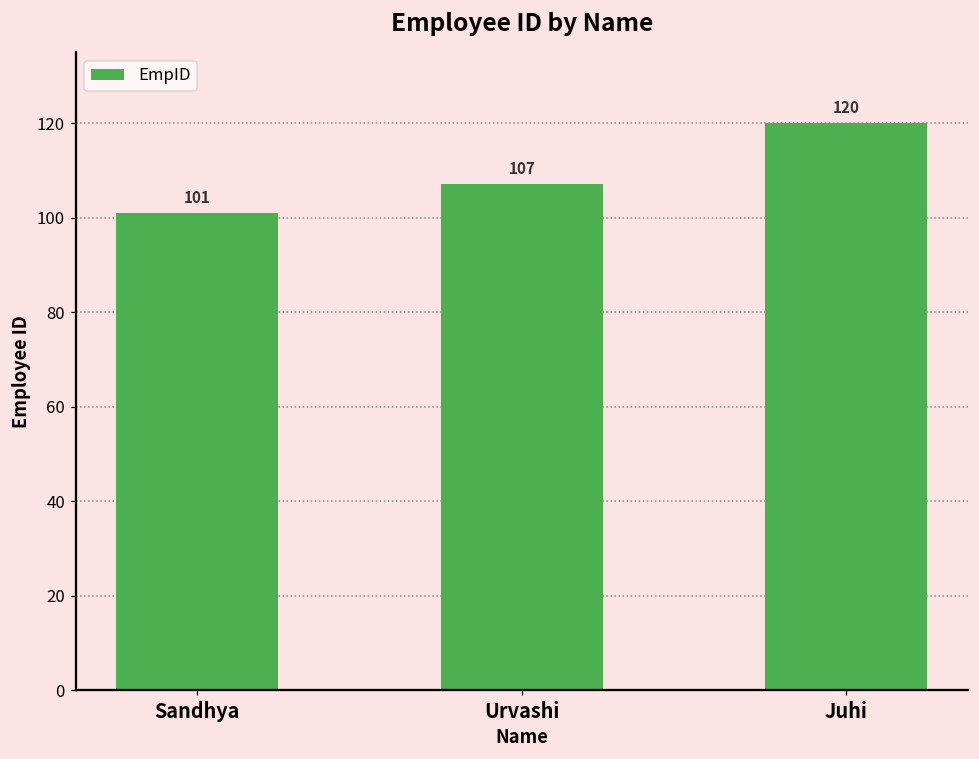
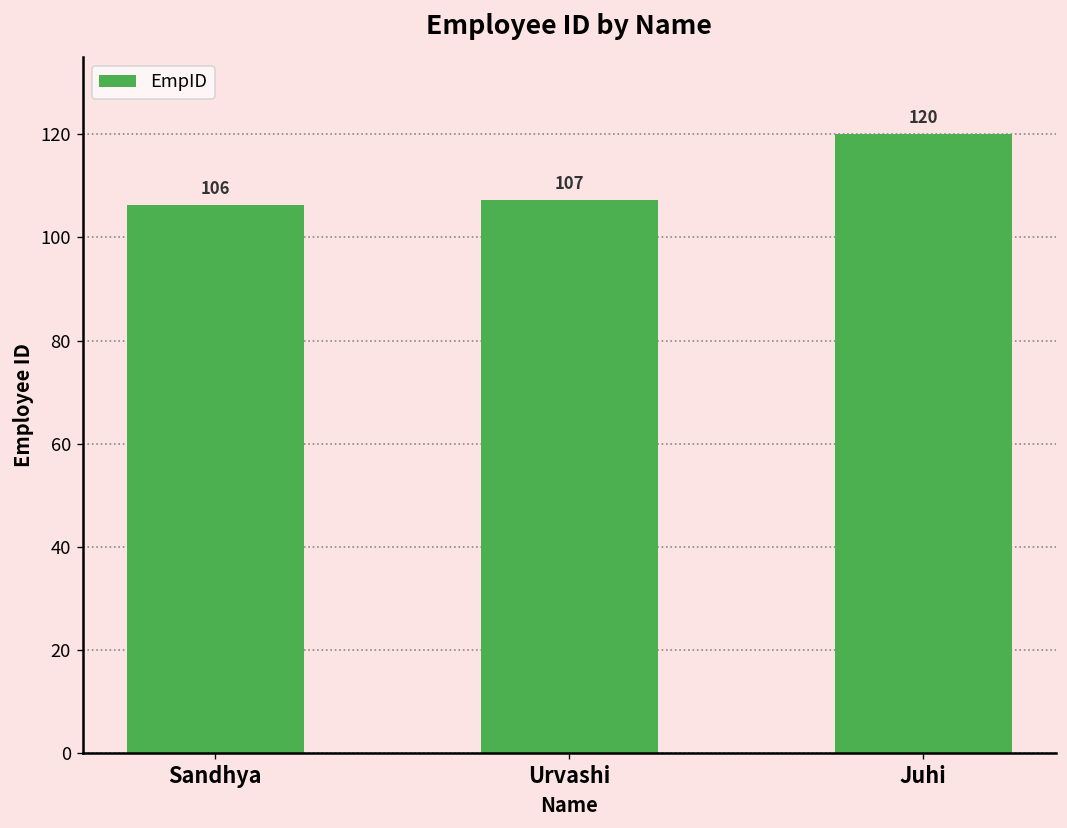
Sandhya: 101 -> 106
